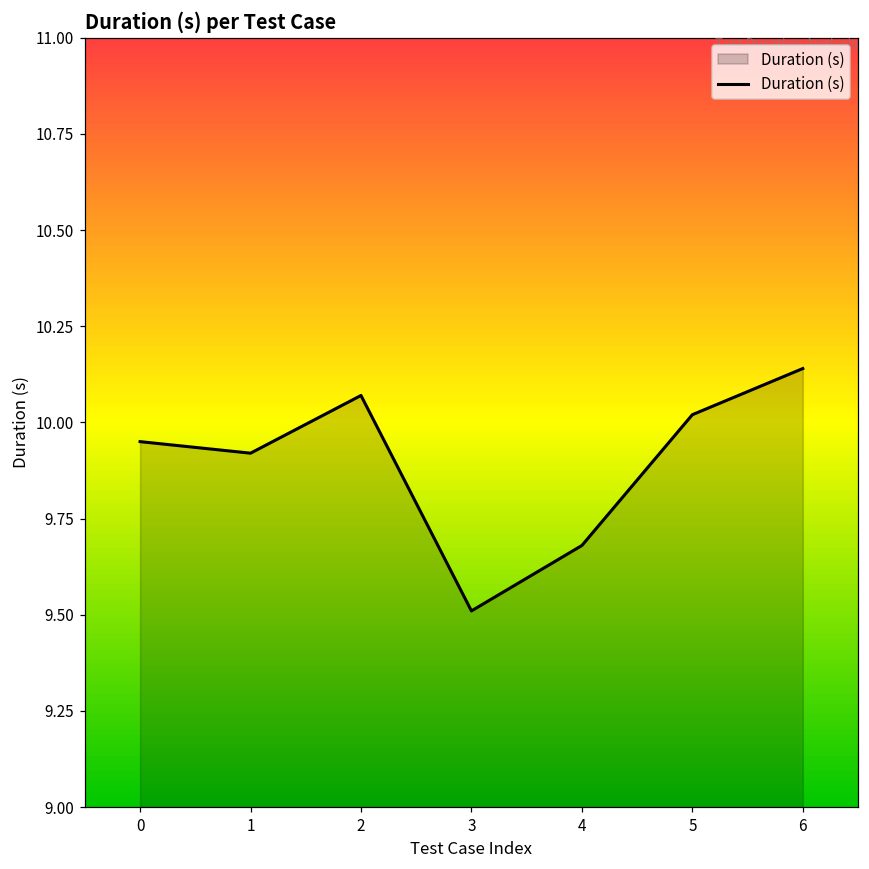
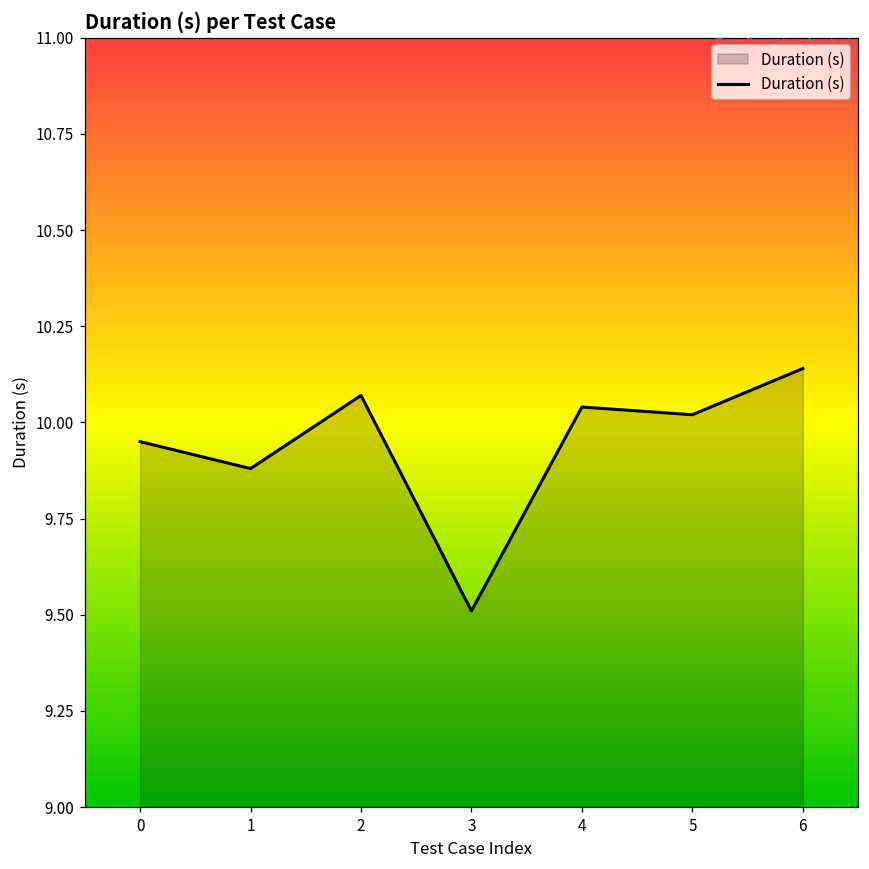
1: 9.92 -> 9.88
4: 9.68 -> 10.04
